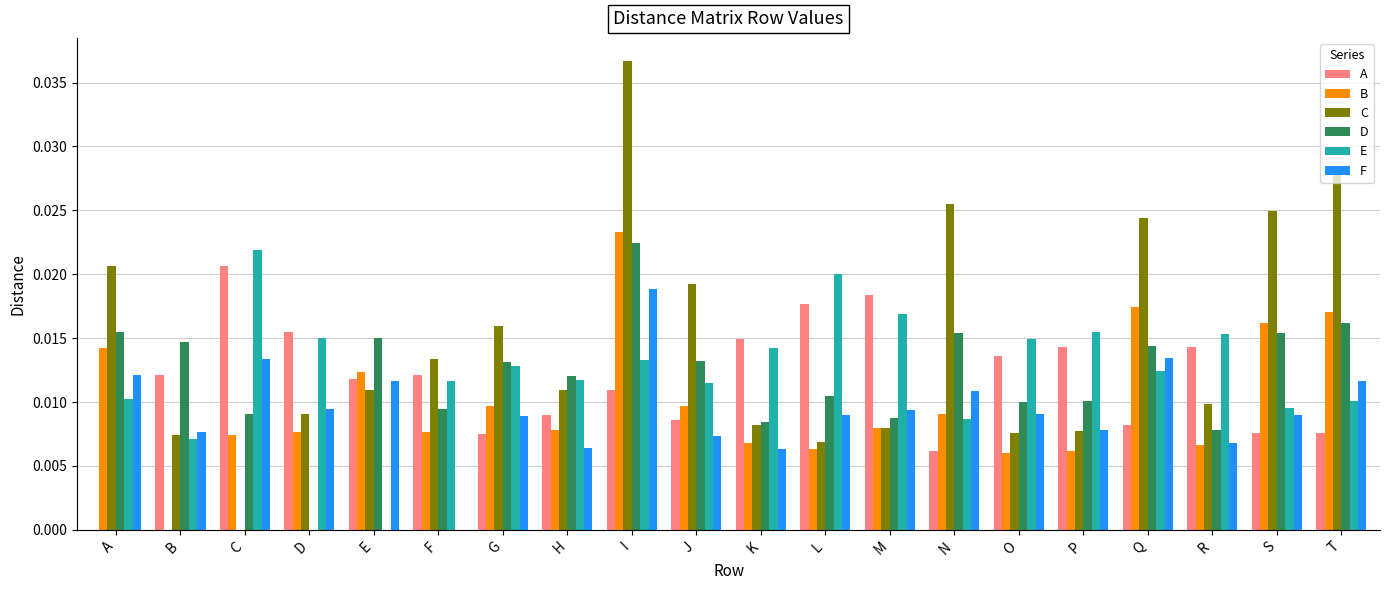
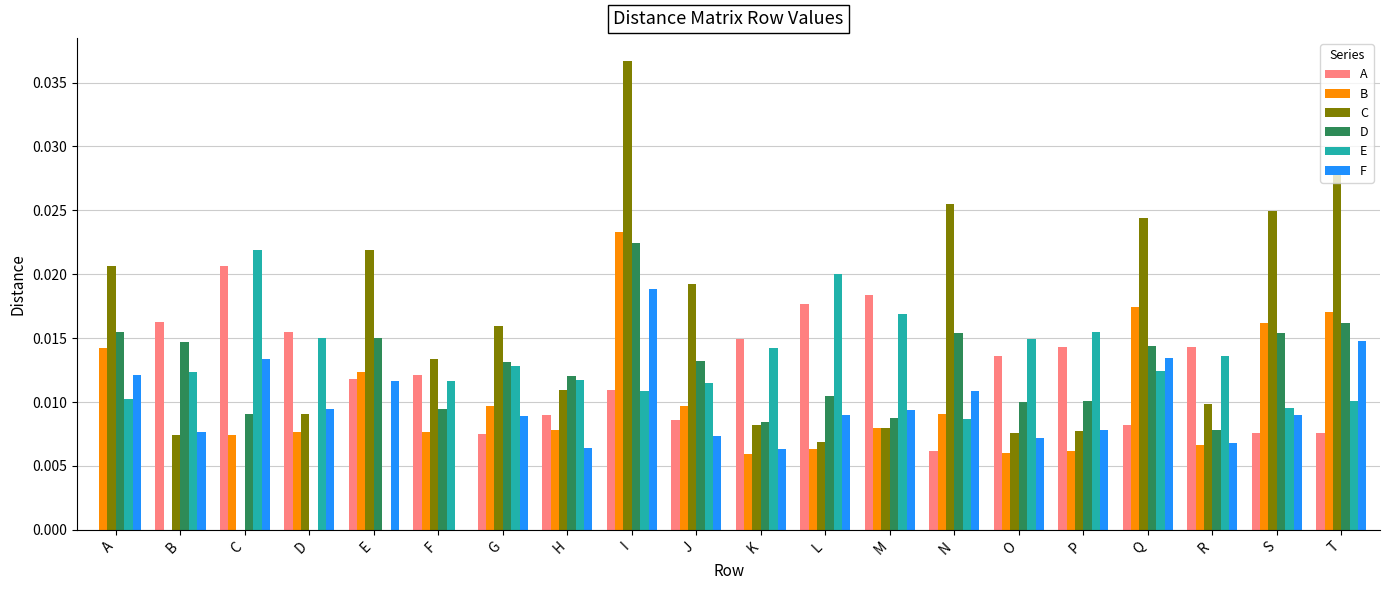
A, B: 0.0122 -> 0.0163
E, B: 0.0071 -> 0.0124
C, E: 0.0110 -> 0.0219
E, I: 0.0133 -> 0.0109
B, K: 0.0068 -> 0.0060
F, O: 0.0091 -> 0.0072
E, R: 0.0153 -> 0.0136
F, T: 0.0117 -> 0.0147
